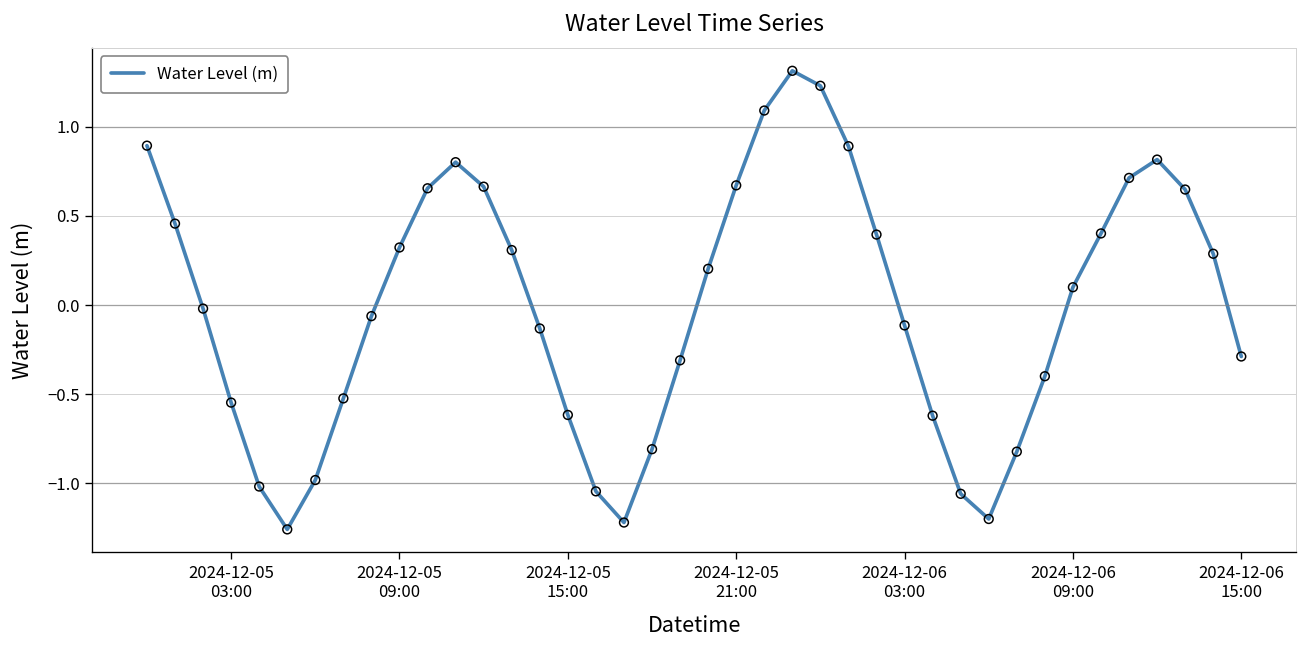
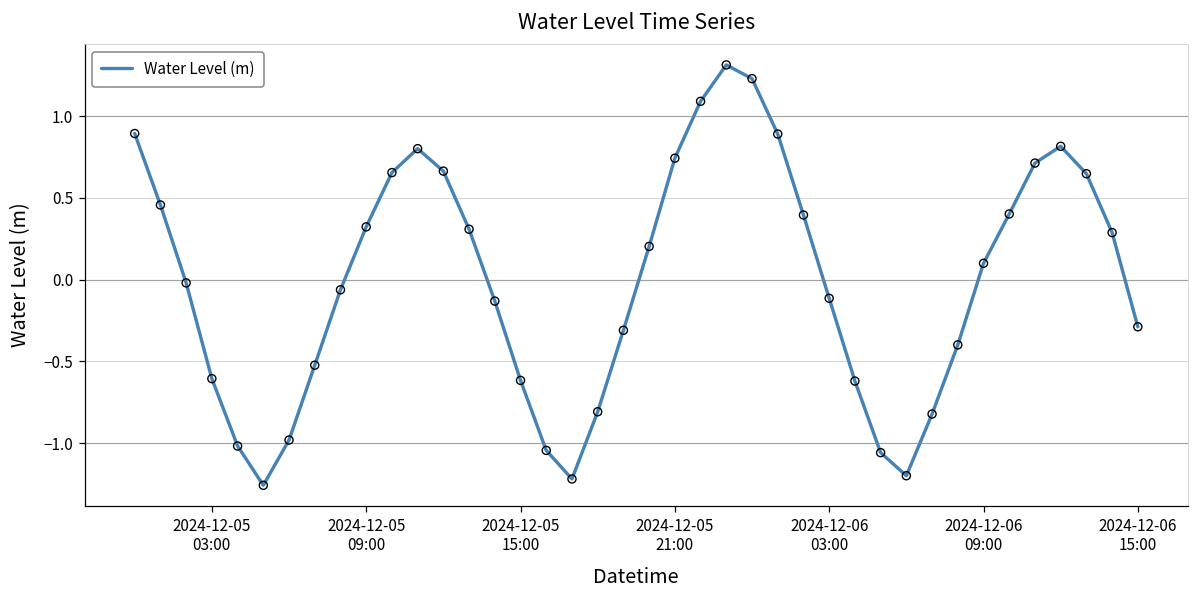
2024-12-05 03:00: -0.55 -> -0.61
2024-12-05 21:00: 0.67 -> 0.74
